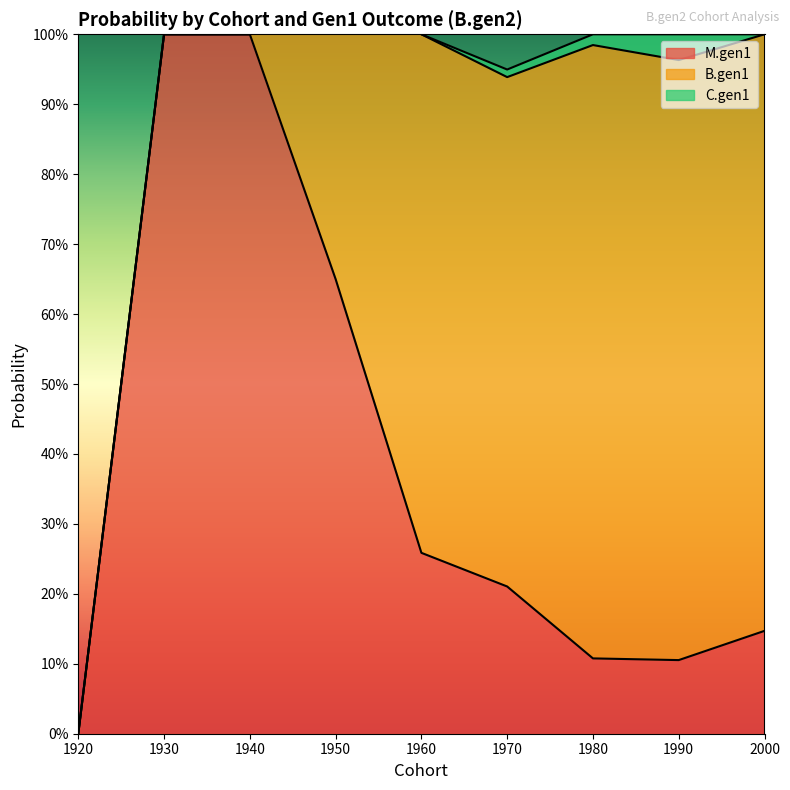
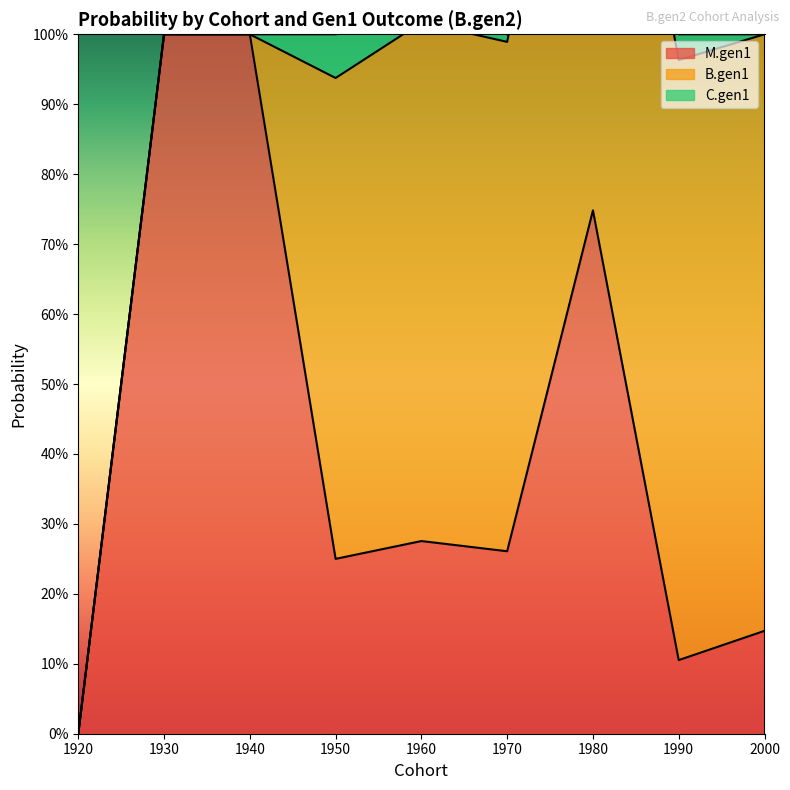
M.gen1, 1950: 65% -> 25%
M.gen1, 1960: 26% -> 28%
M.gen1, 1970: 21% -> 26%
M.gen1, 1980: 11% -> 75%
